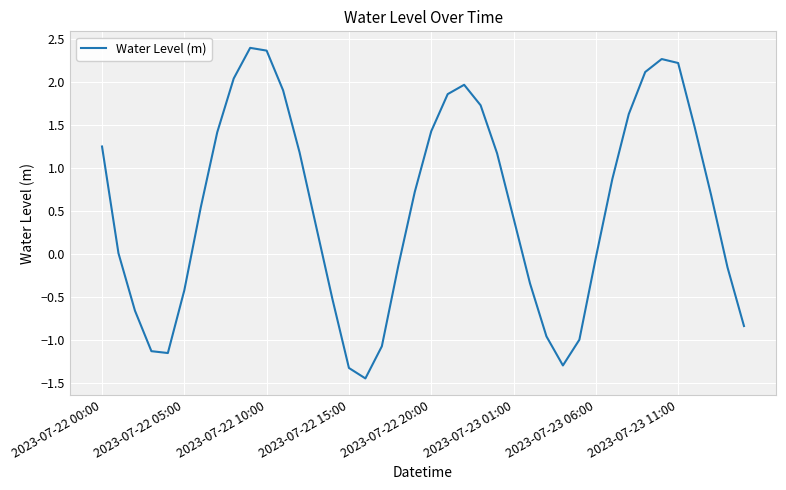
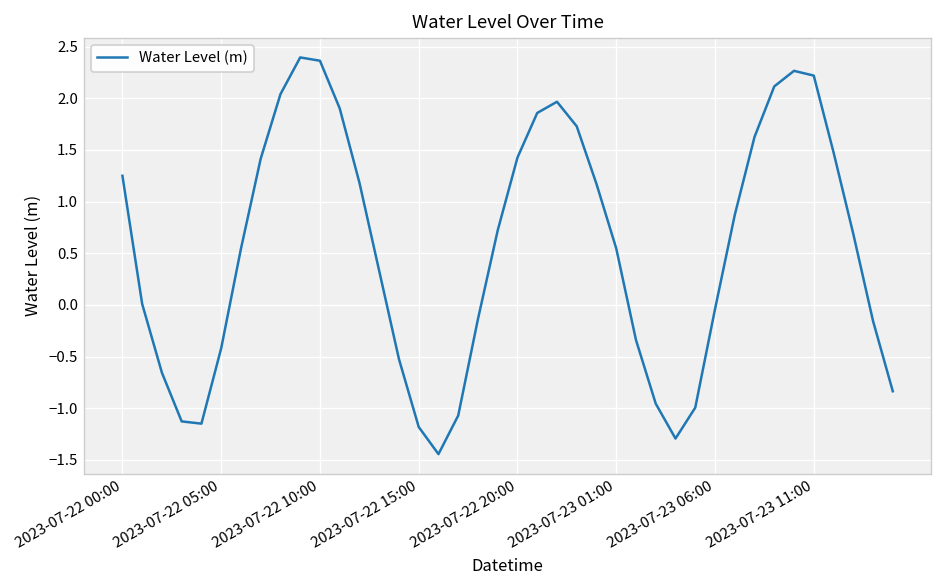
2023-07-22 15:00: -1.3 -> -1.2
2023-07-23 01:00: 0.4 -> 0.5
